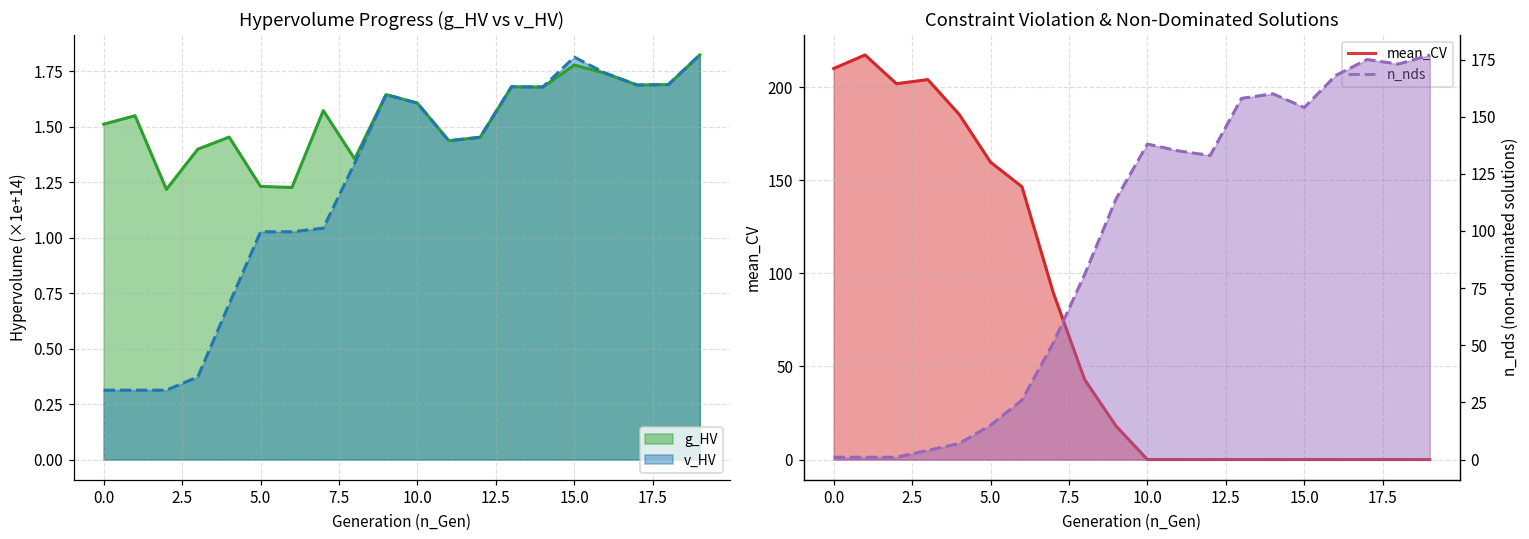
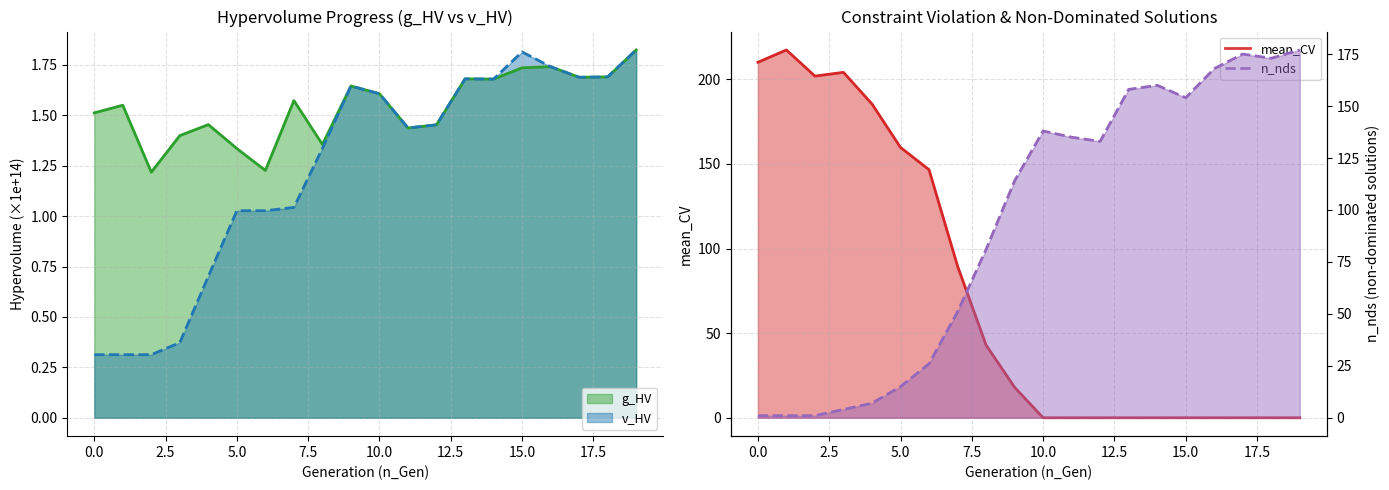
Hypervolume Progress (g_HV vs v_HV), g_HV, 5.0: 1.23 -> 1.34
Hypervolume Progress (g_HV vs v_HV), g_HV, 15.0: 1.78 -> 1.74
